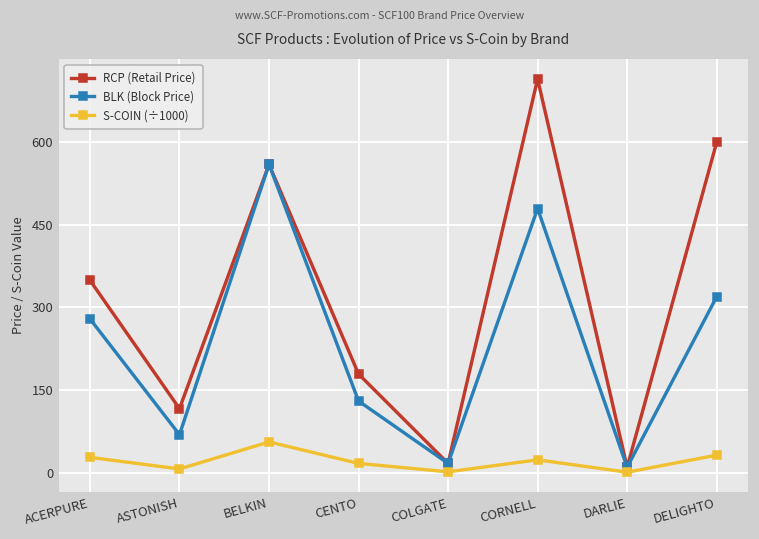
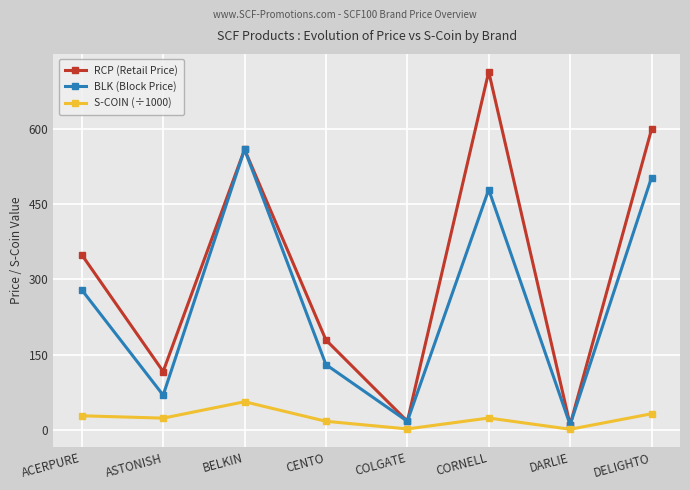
S-COIN (÷1000), ASTONISH: 10 -> 20
BLK (Block Price), DELIGHTO: 320 -> 500
